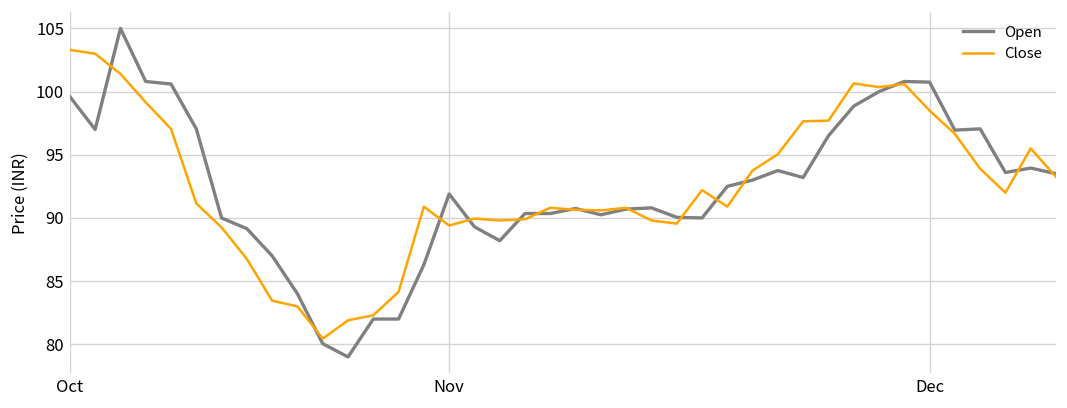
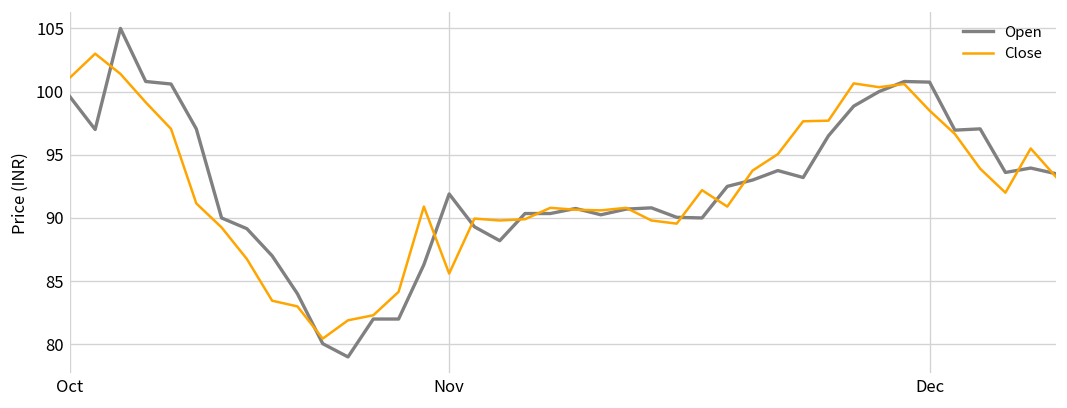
Close, Oct: 103.3 -> 101.1
Close, Nov: 89.4 -> 85.6
